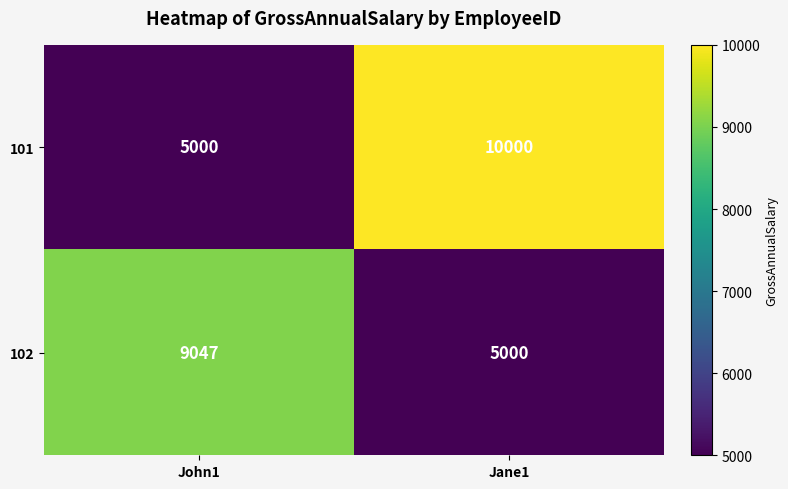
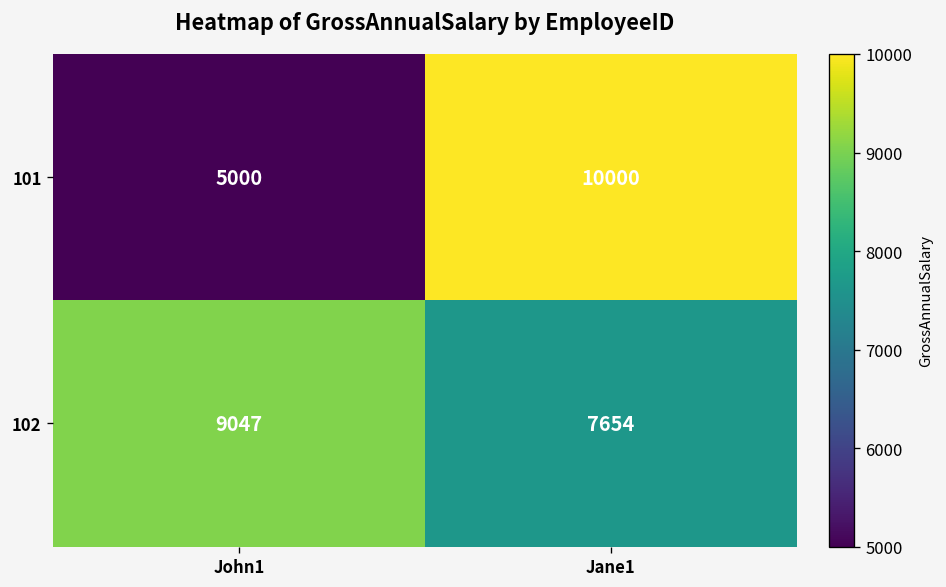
102, Jane1: 5000 -> 7654
